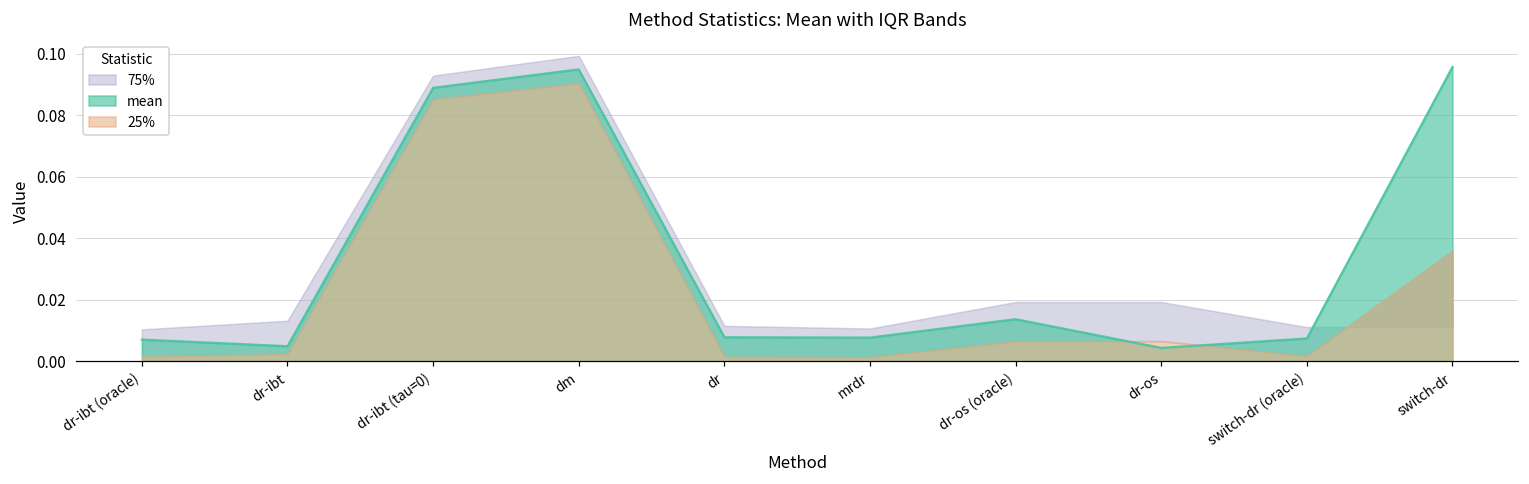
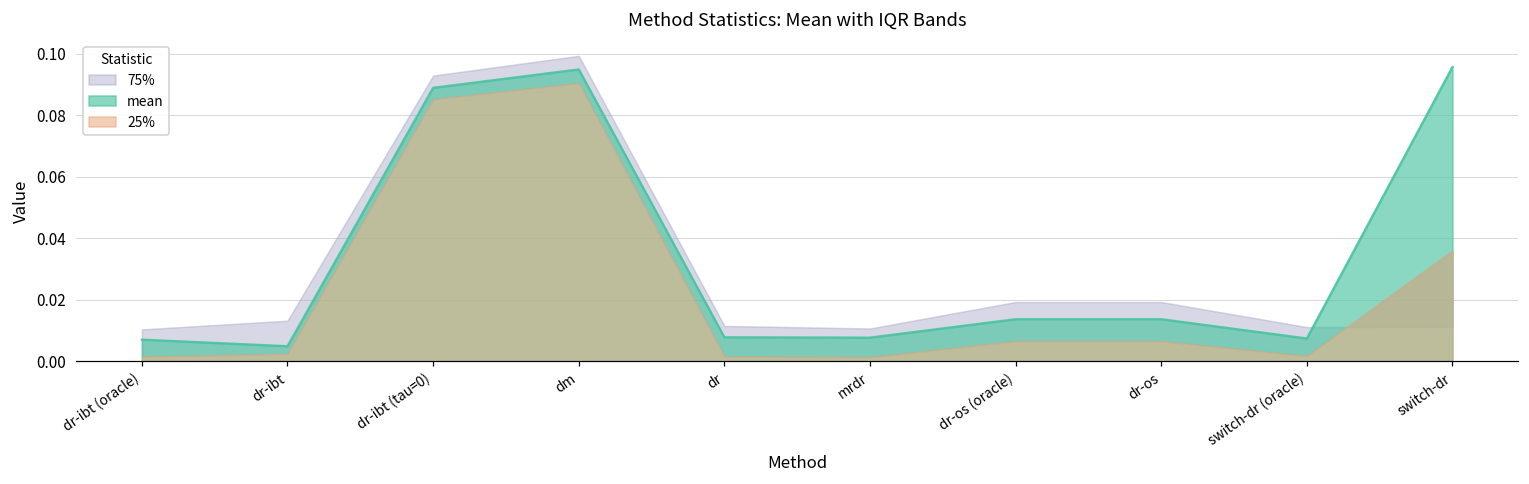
mean, dr-os: 0.004 -> 0.014
